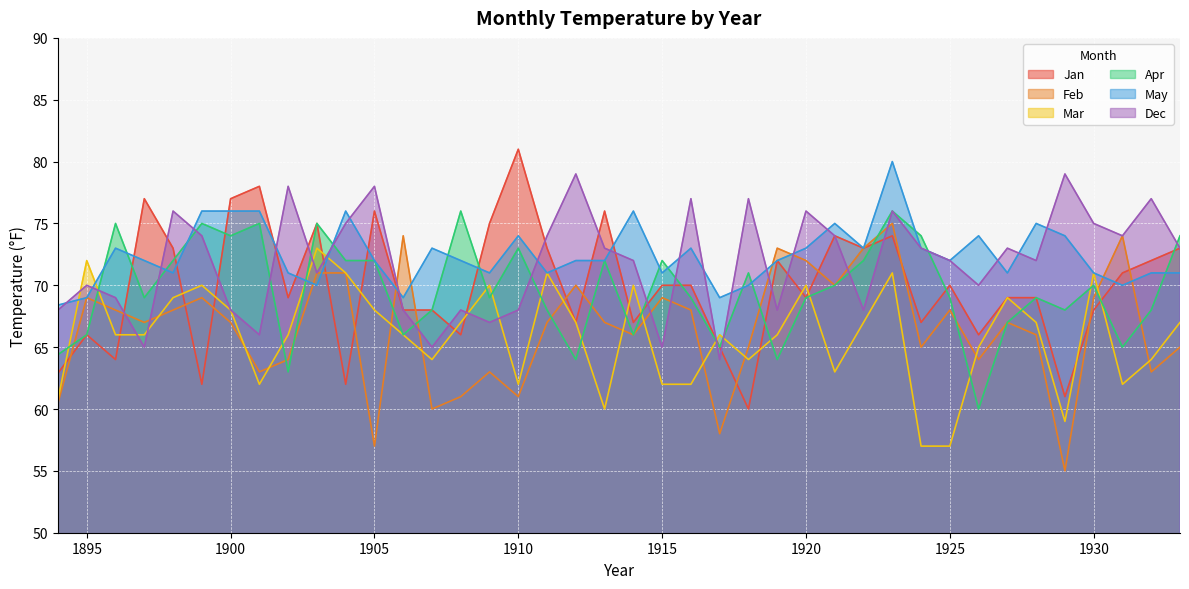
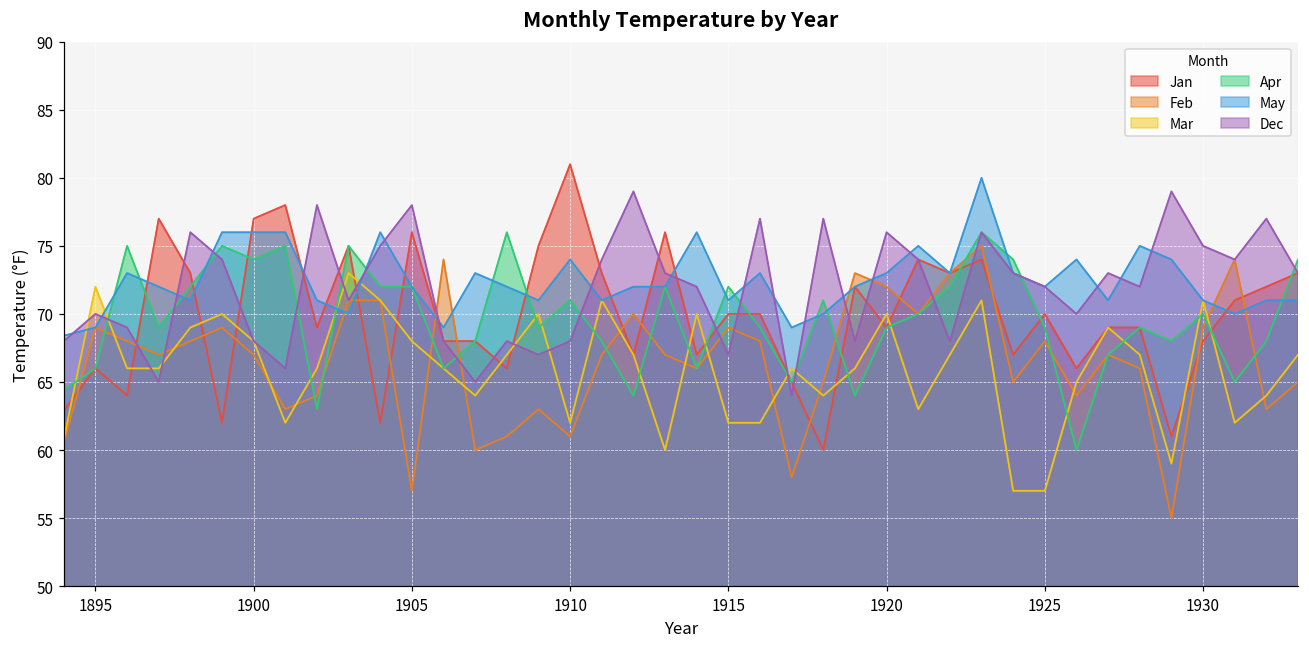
Apr, 1910: 73 -> 71
Dec, 1915: 65 -> 67
